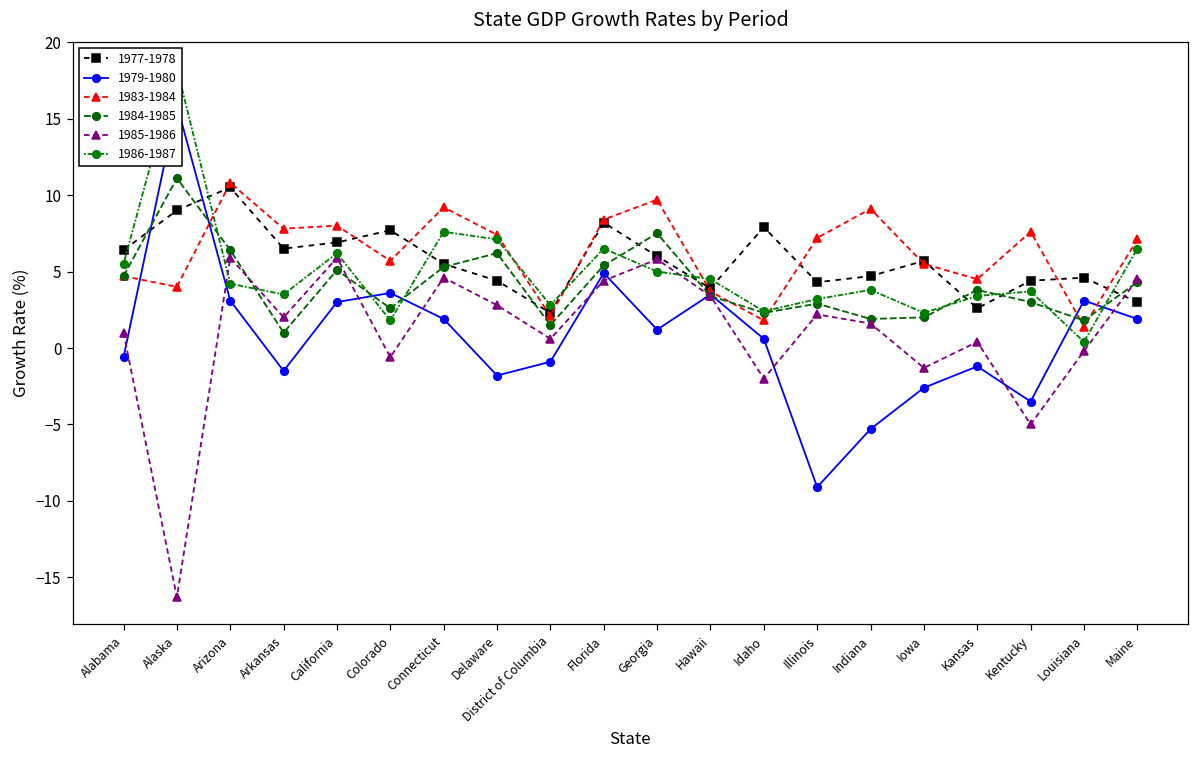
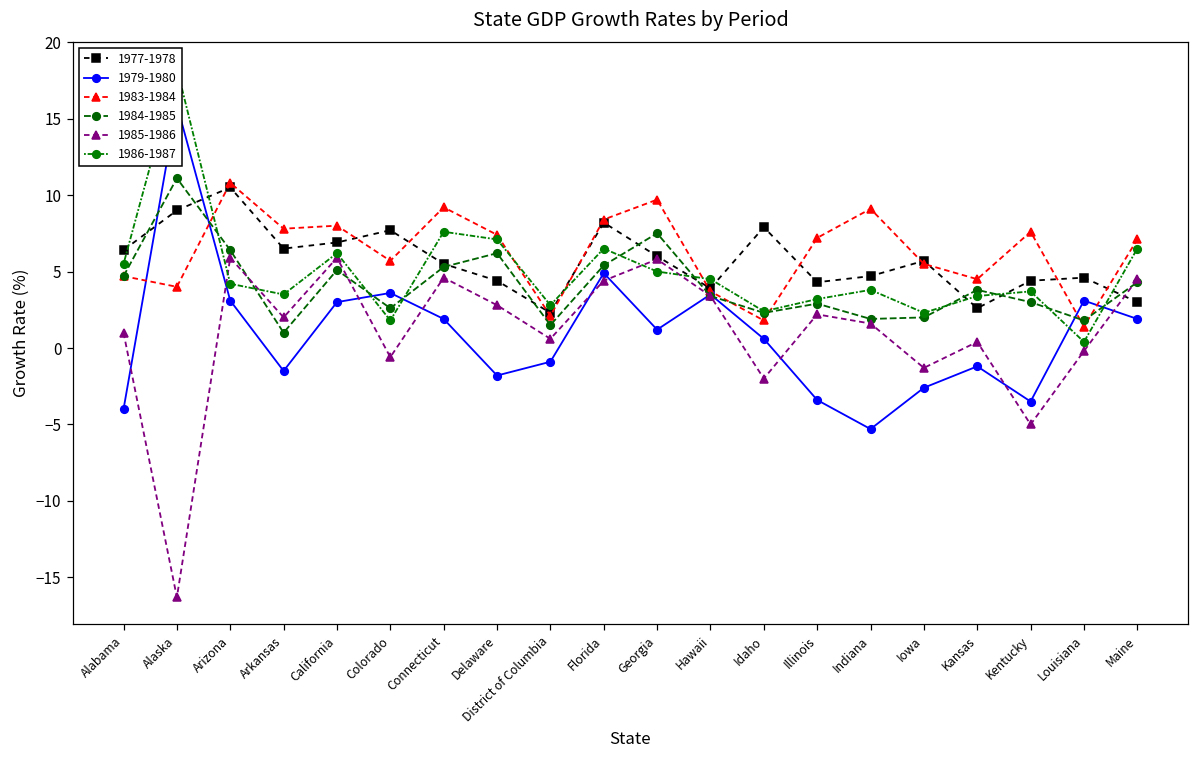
1979-1980, Alabama: -0.6 -> -4.0
1979-1980, Illinois: -9.1 -> -3.4
